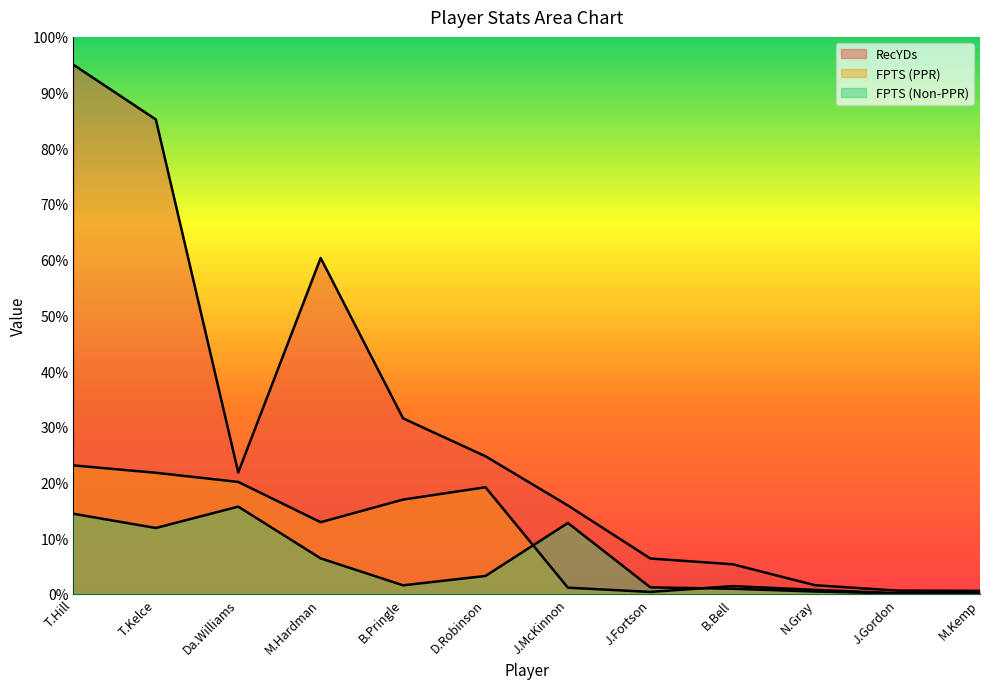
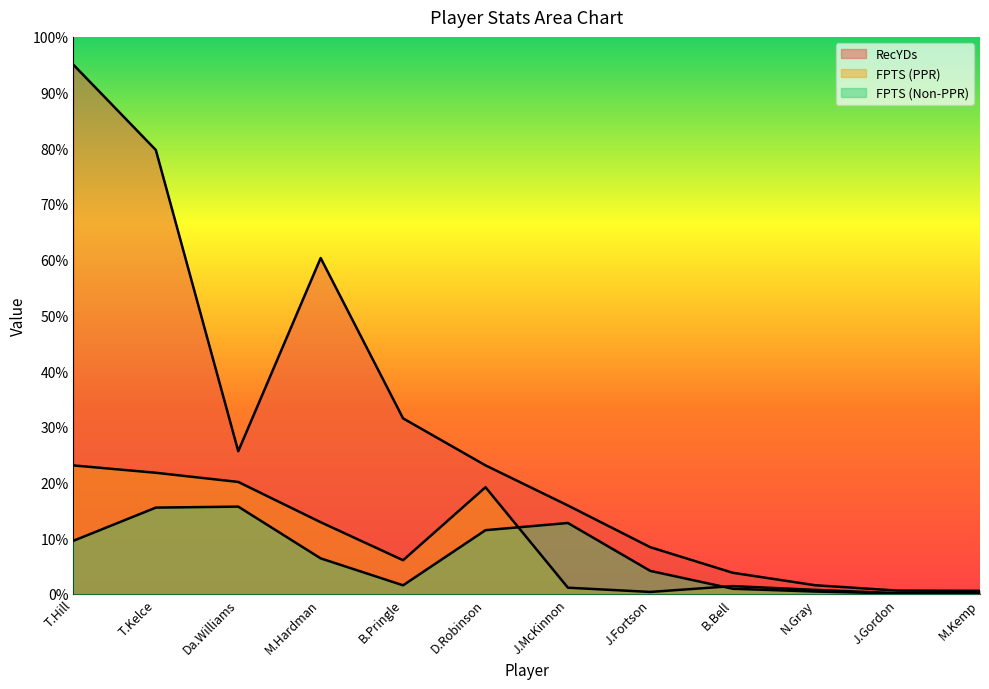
FPTS (Non-PPR), T.Hill: 14% -> 10%
RecYDs, T.Kelce: 85% -> 80%
FPTS (Non-PPR), T.Kelce: 12% -> 15%
RecYDs, Da.Williams: 22% -> 26%
FPTS (PPR), B.Pringle: 17% -> 6%
RecYDs, D.Robinson: 25% -> 23%
FPTS (Non-PPR), D.Robinson: 3% -> 11%
RecYDs, J.Fortson: 6% -> 8%
FPTS (Non-PPR), J.Fortson: 1% -> 4%
RecYDs, B.Bell: 5% -> 4%
